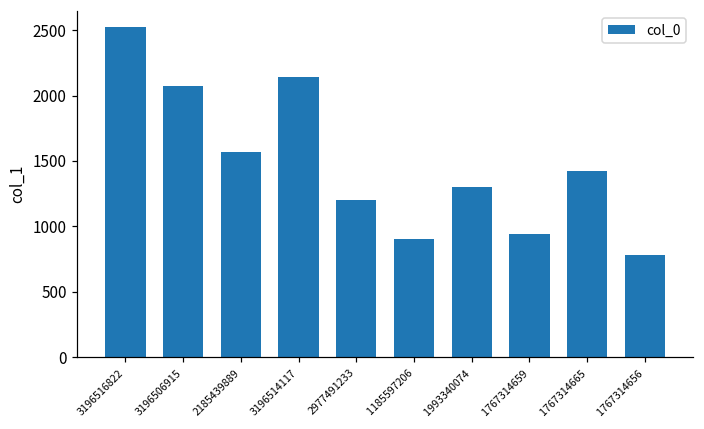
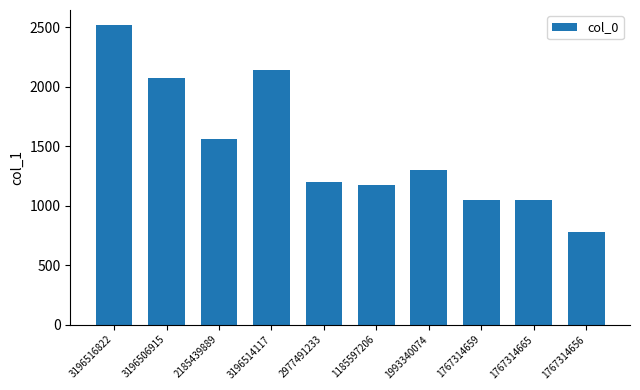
1185597206: 900 -> 1180
1767314659: 950 -> 1050
1767314665: 1430 -> 1050
